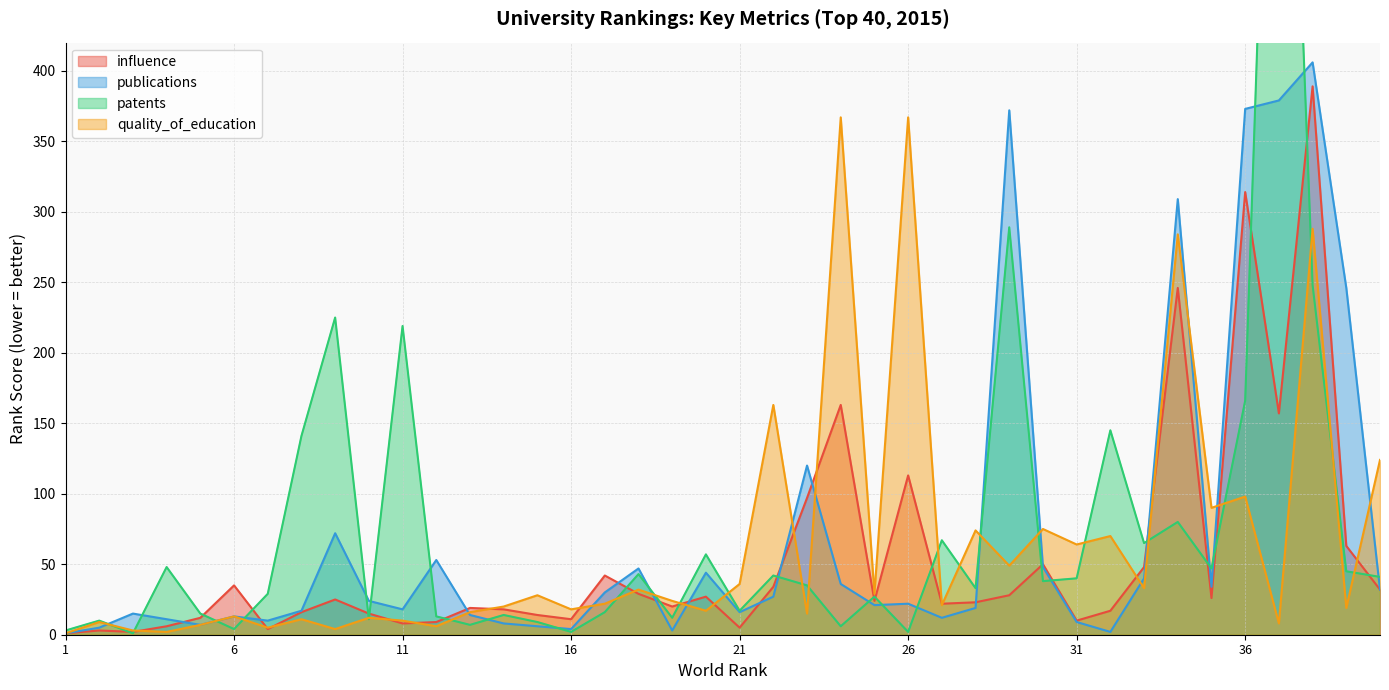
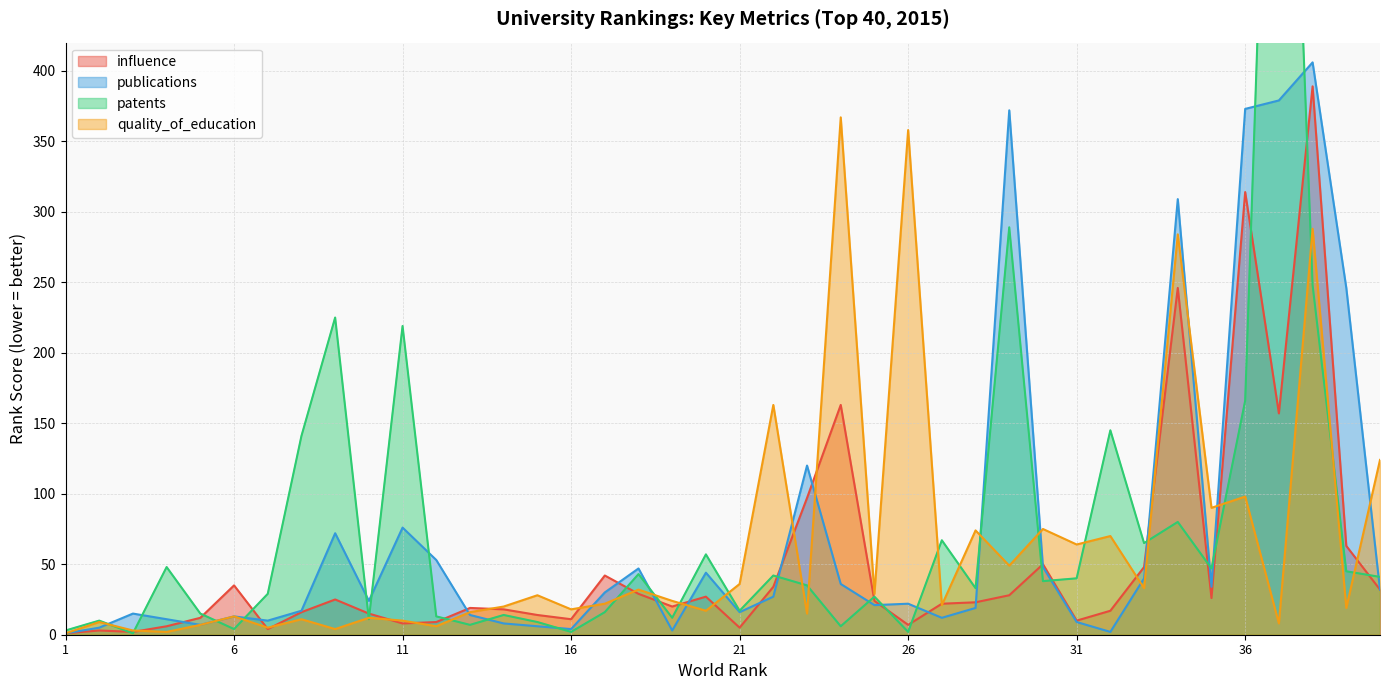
publications, 11: 18 -> 76
influence, 26: 113 -> 7
quality_of_education, 26: 367 -> 358
